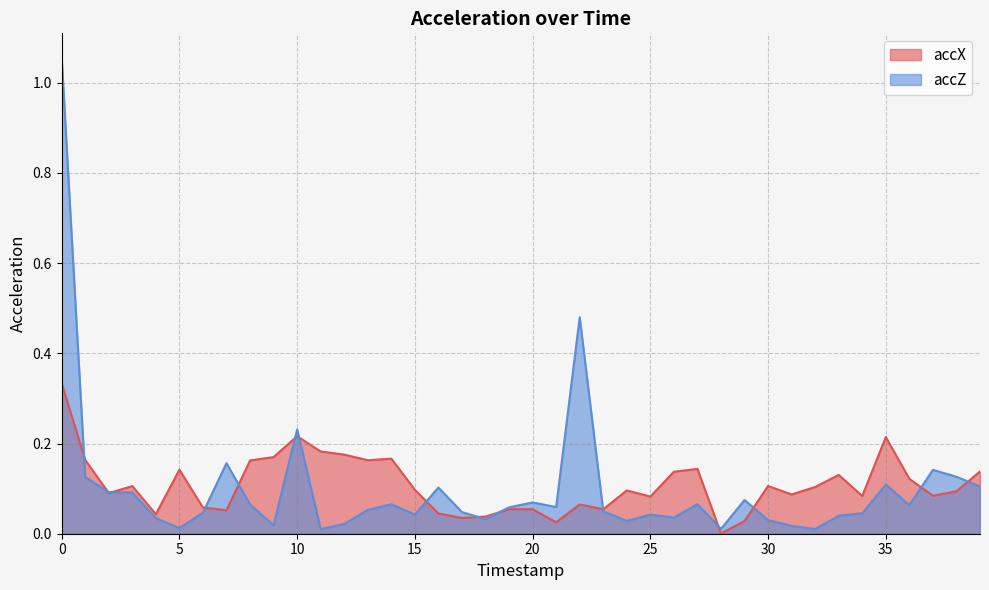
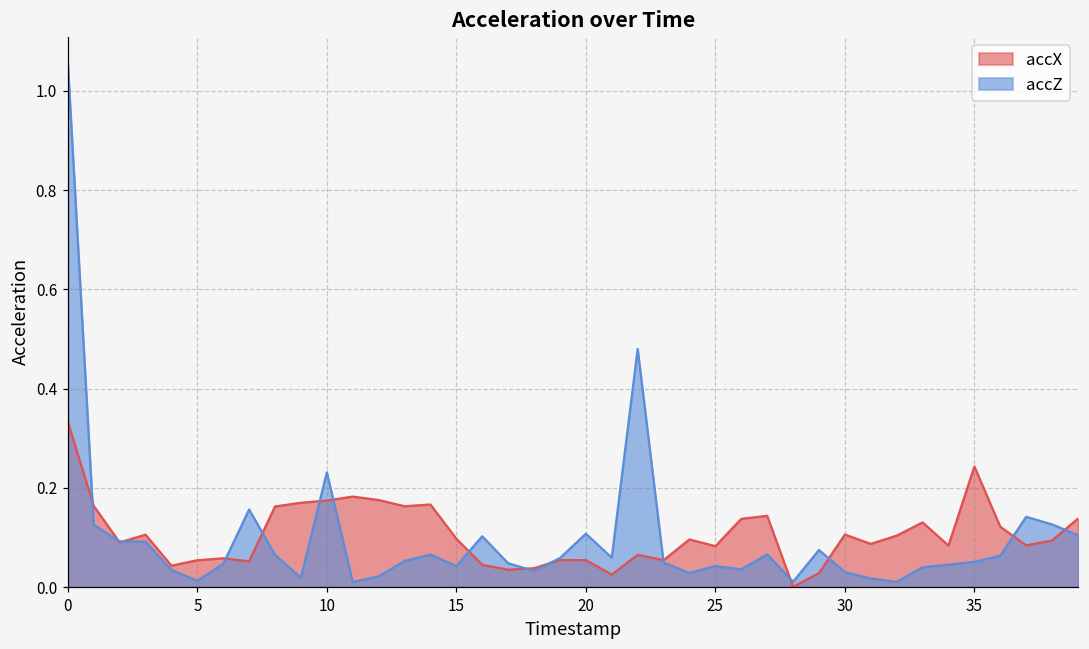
accX, 5: 0.14 -> 0.05
accX, 10: 0.22 -> 0.17
accZ, 20: 0.07 -> 0.11
accX, 35: 0.21 -> 0.24
accZ, 35: 0.11 -> 0.05
